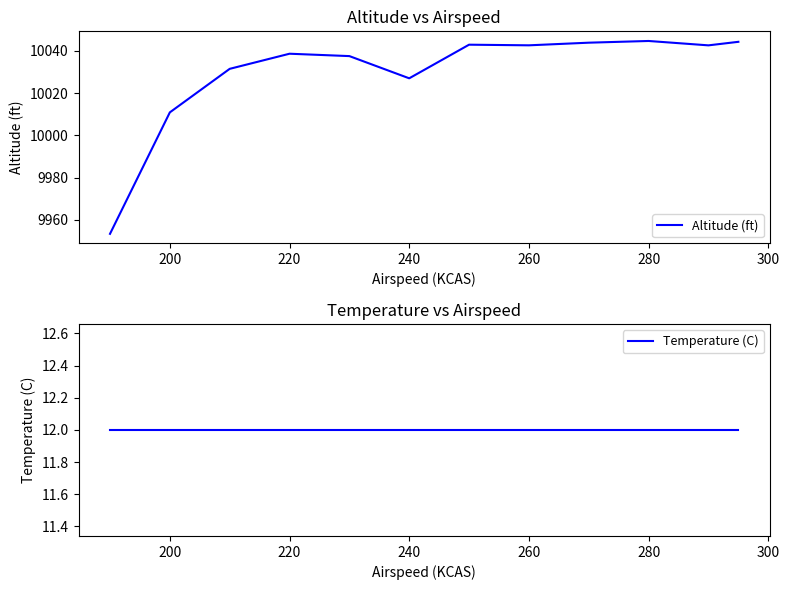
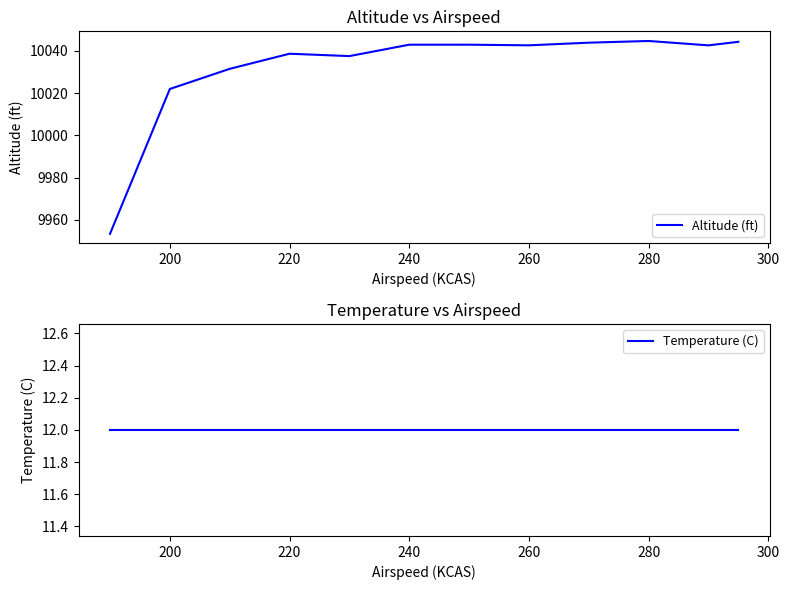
Altitude vs Airspeed, 200: 10011 -> 10022
Altitude vs Airspeed, 240: 10027 -> 10043
